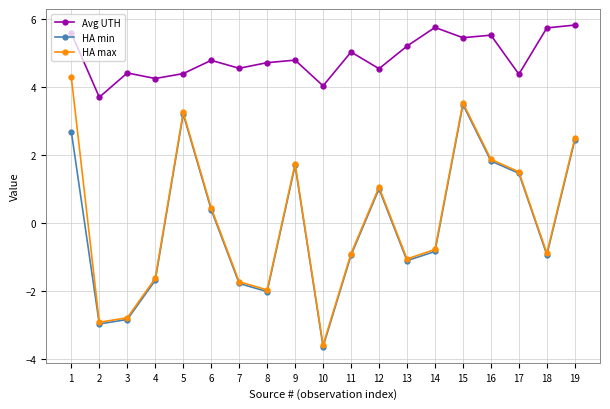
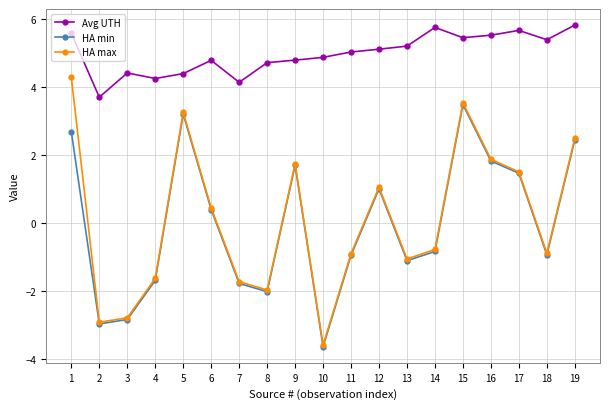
Avg UTH, 7: 4.6 -> 4.1
Avg UTH, 10: 4.0 -> 4.9
Avg UTH, 12: 4.5 -> 5.1
Avg UTH, 17: 4.4 -> 5.7
Avg UTH, 18: 5.7 -> 5.4
